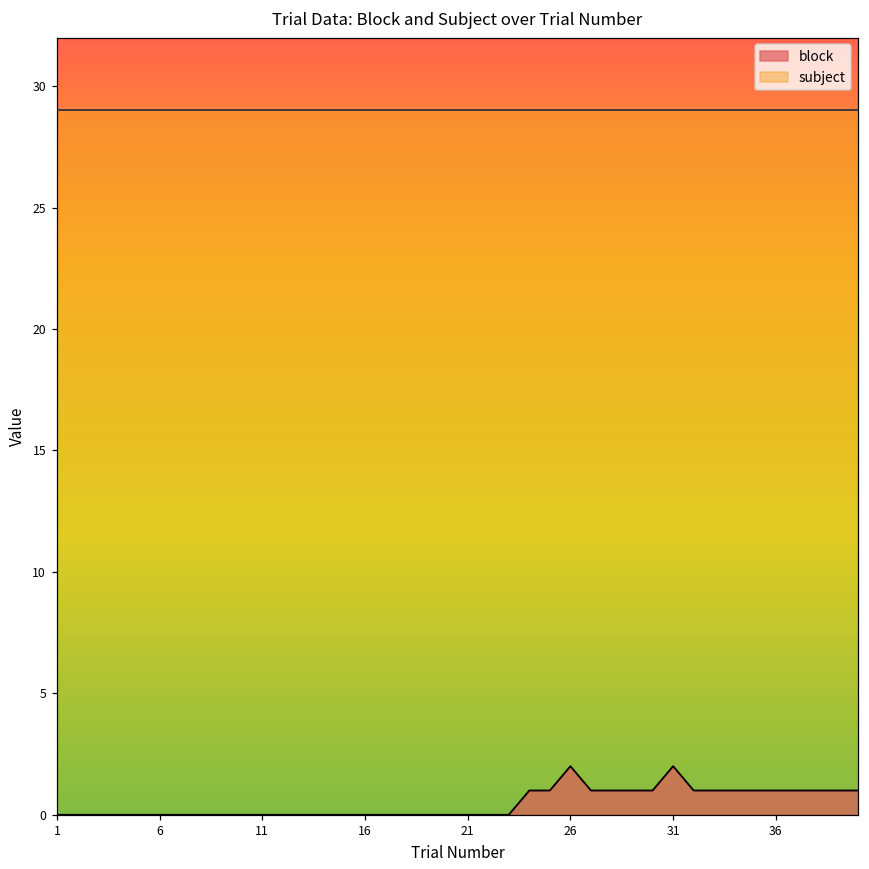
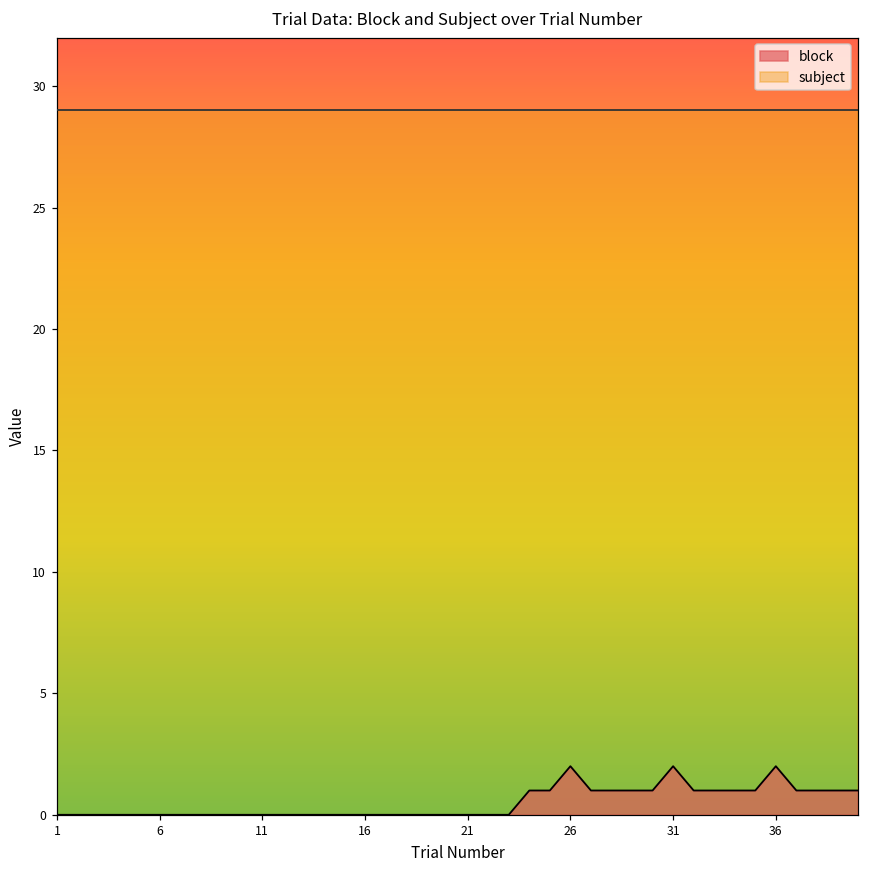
block, 36: 1 -> 2
